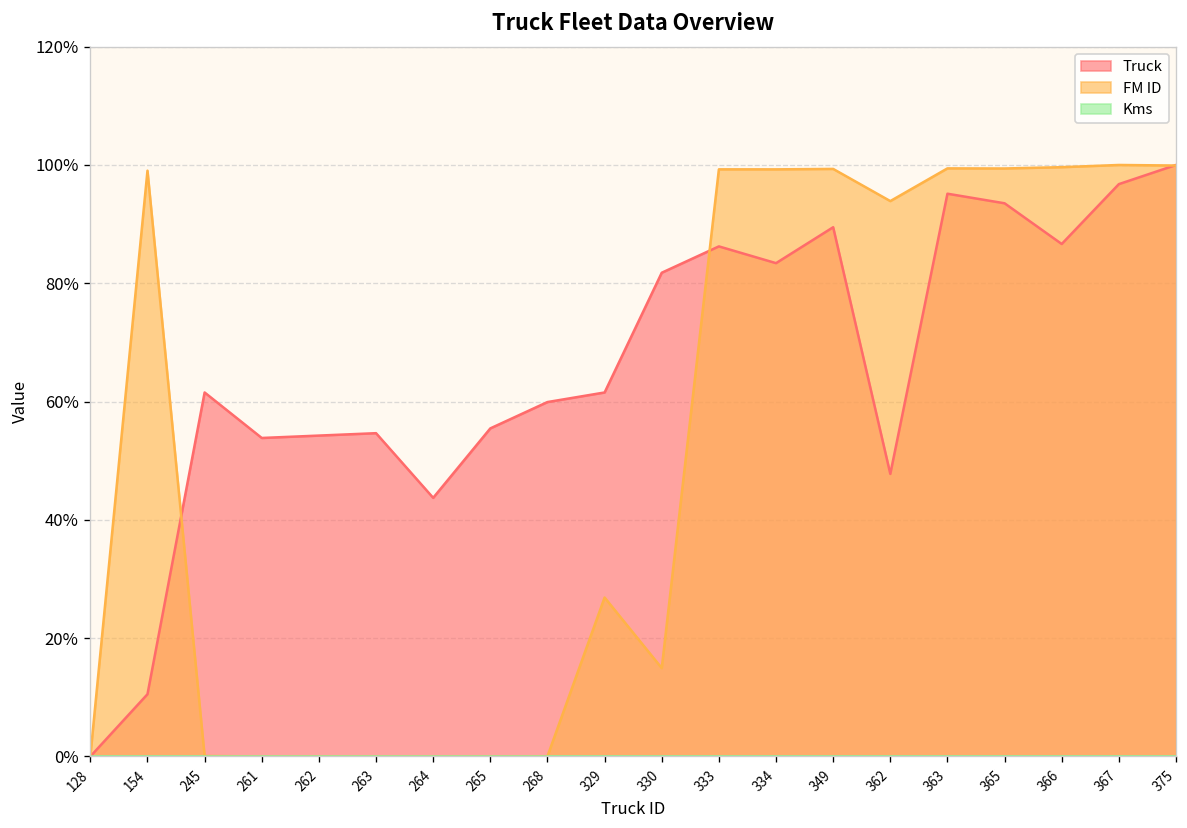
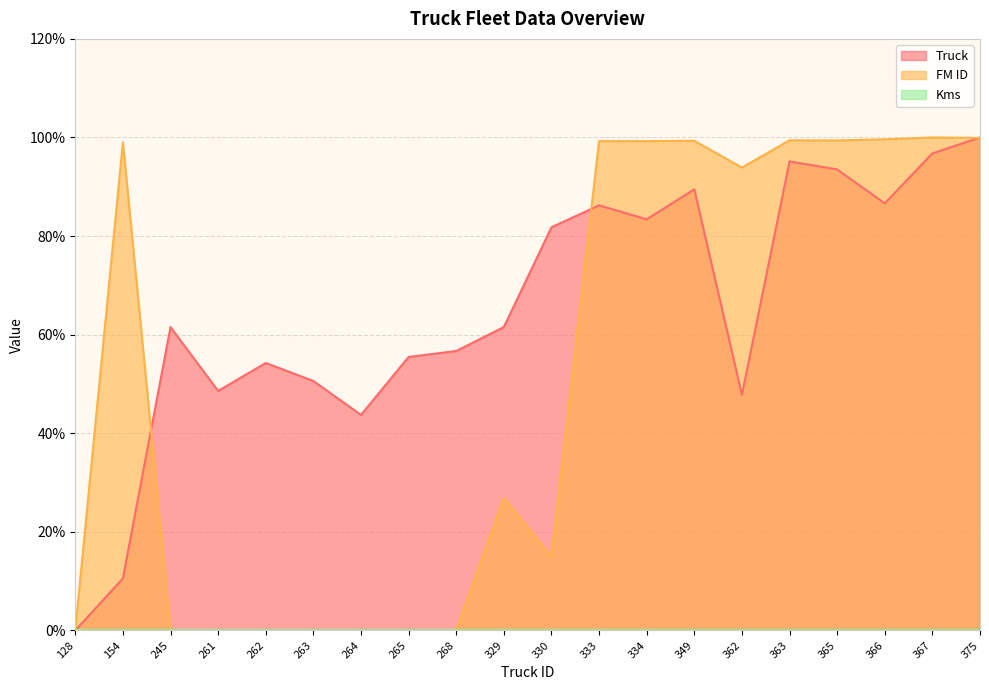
Truck, 261: 54% -> 49%
Truck, 263: 55% -> 51%
Truck, 268: 60% -> 57%
